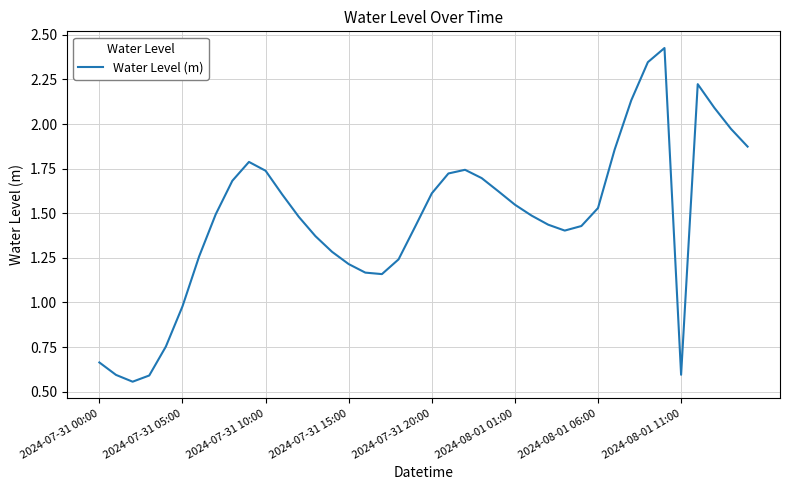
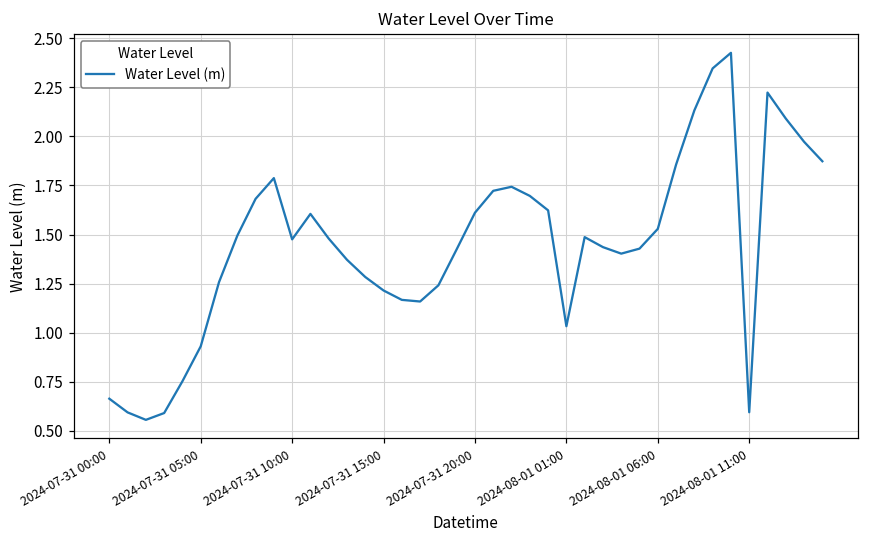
2024-07-31 05:00: 0.98 -> 0.93
2024-07-31 10:00: 1.74 -> 1.48
2024-08-01 01:00: 1.55 -> 1.03
